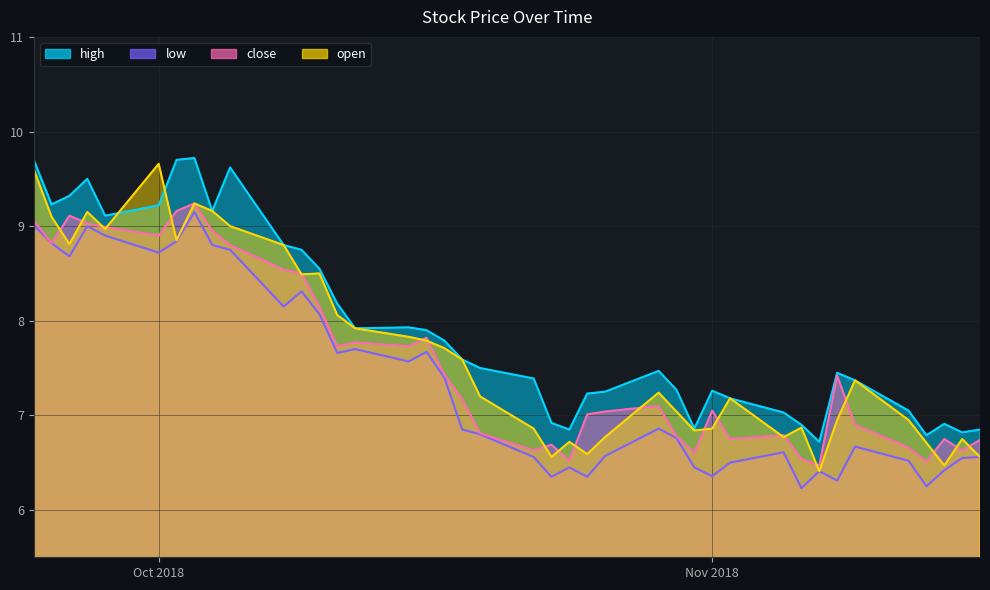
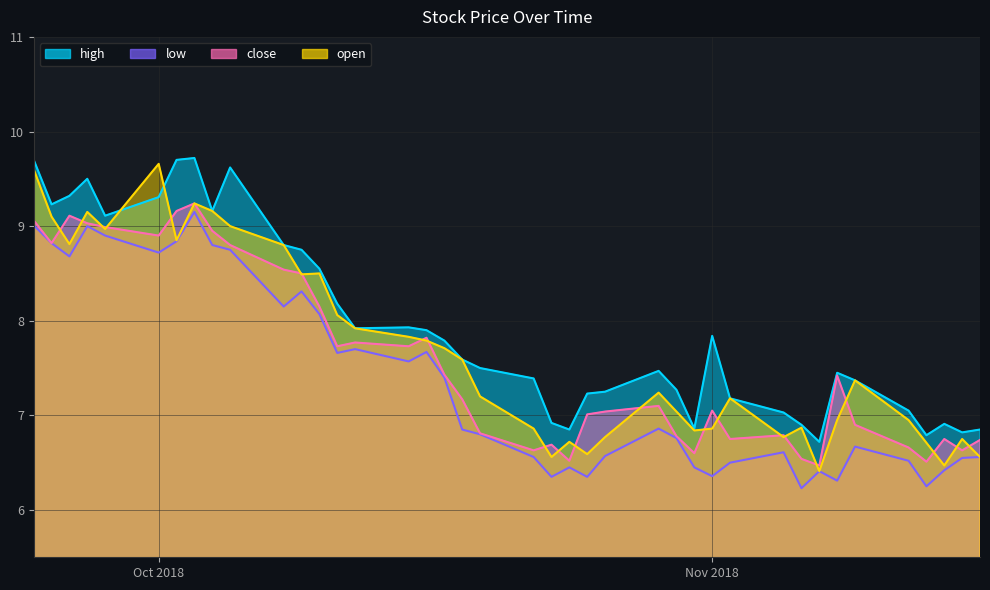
high, Oct 2018: 9.2 -> 9.3
high, Nov 2018: 7.3 -> 7.8
